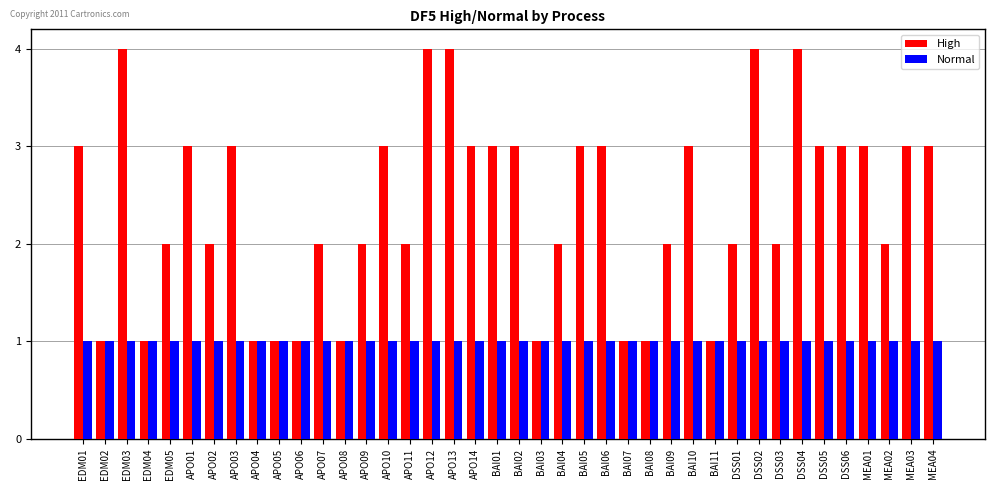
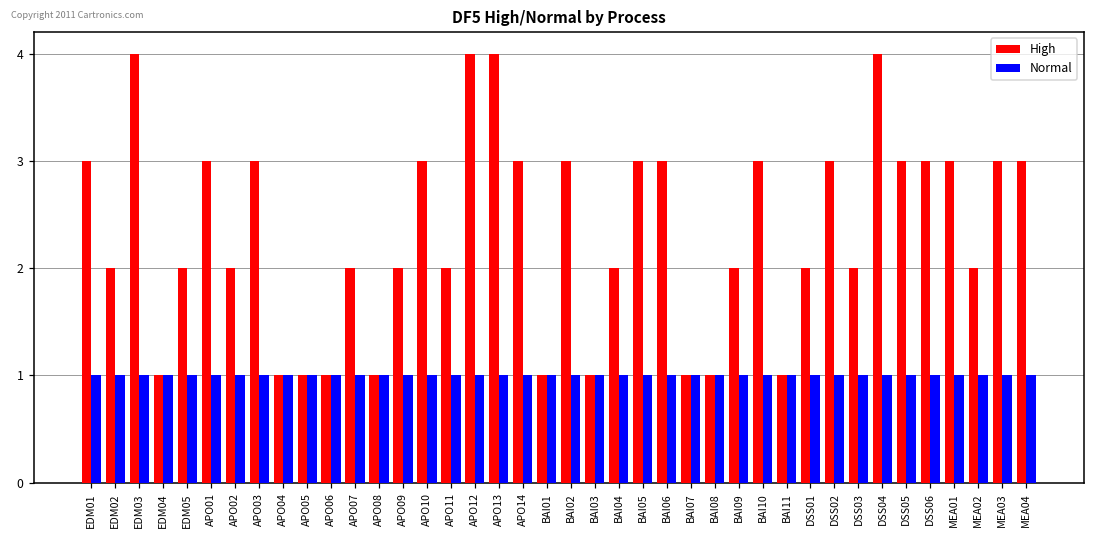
High, EDM02: 1 -> 2
High, BAI01: 3 -> 1
High, DSS02: 4 -> 3
